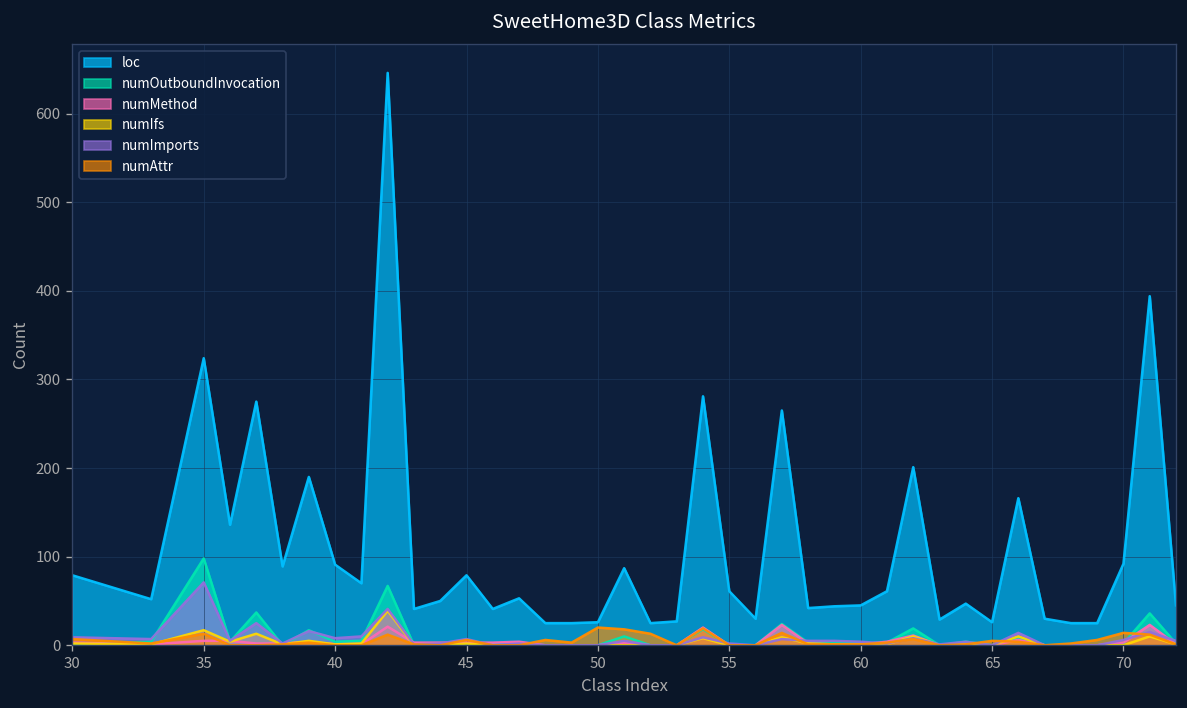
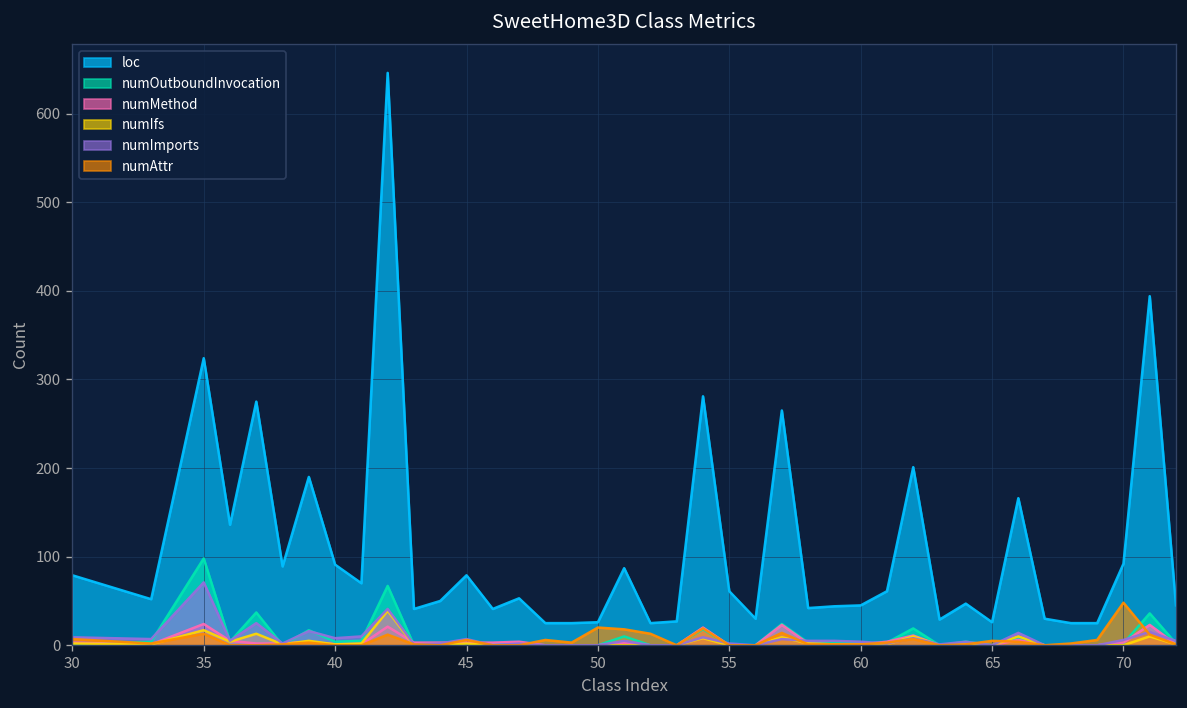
numMethod, 35: 10 -> 20
numAttr, 70: 10 -> 50
